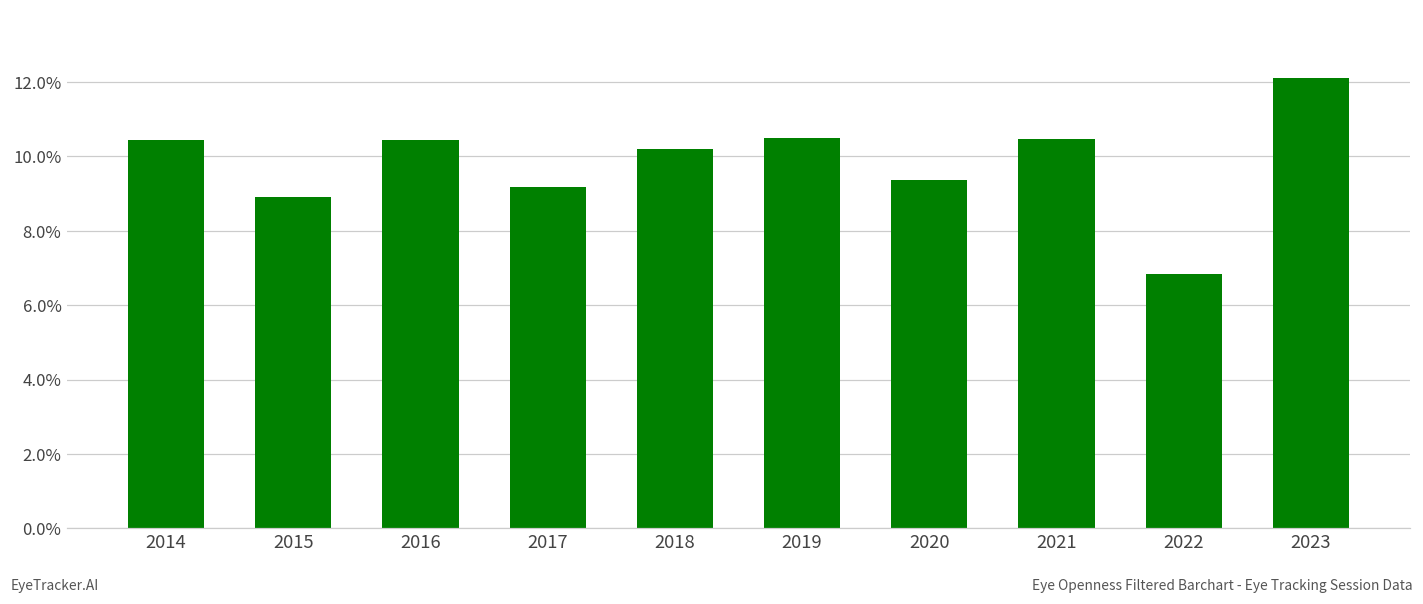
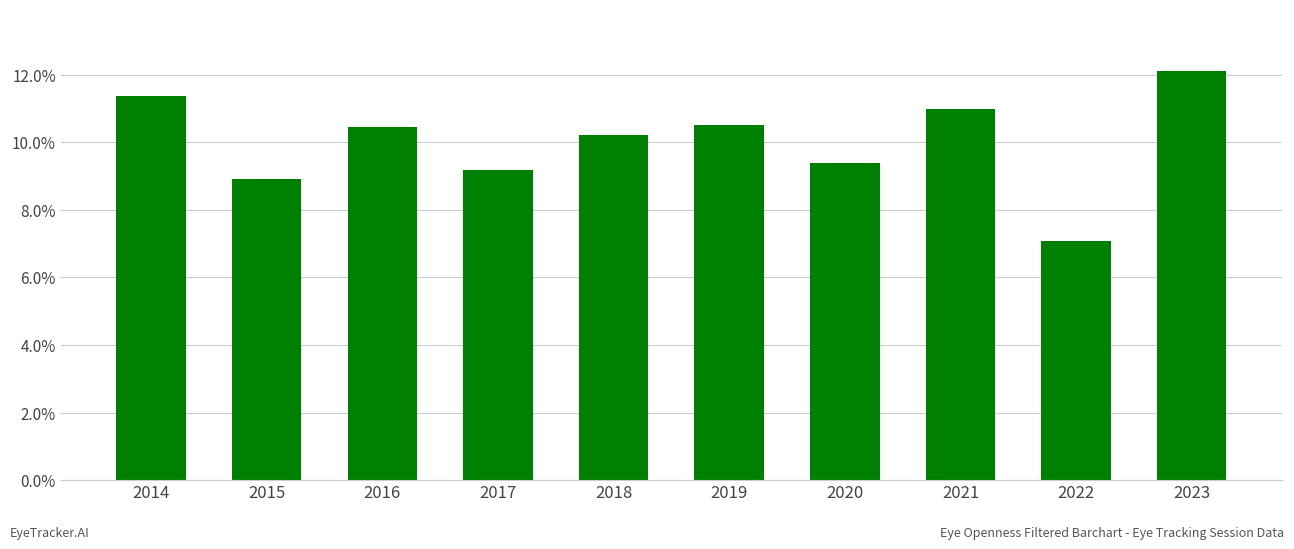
2014: 10.4% -> 11.4%
2021: 10.5% -> 11.0%
2022: 6.8% -> 7.1%
